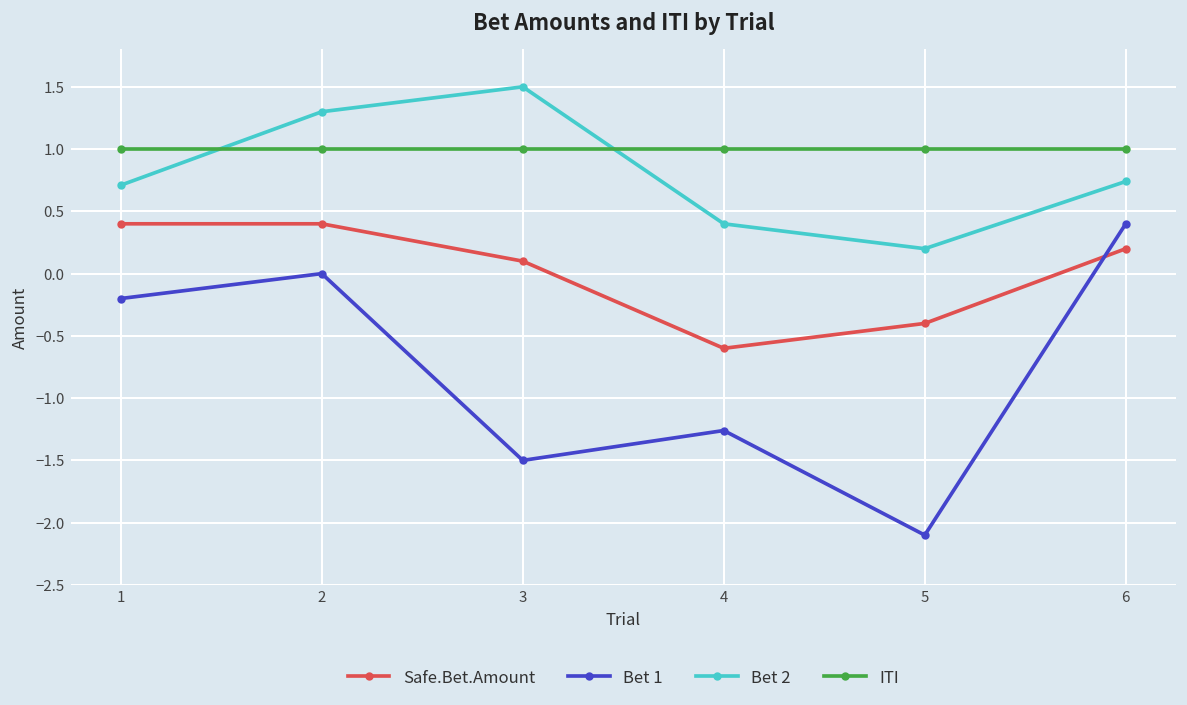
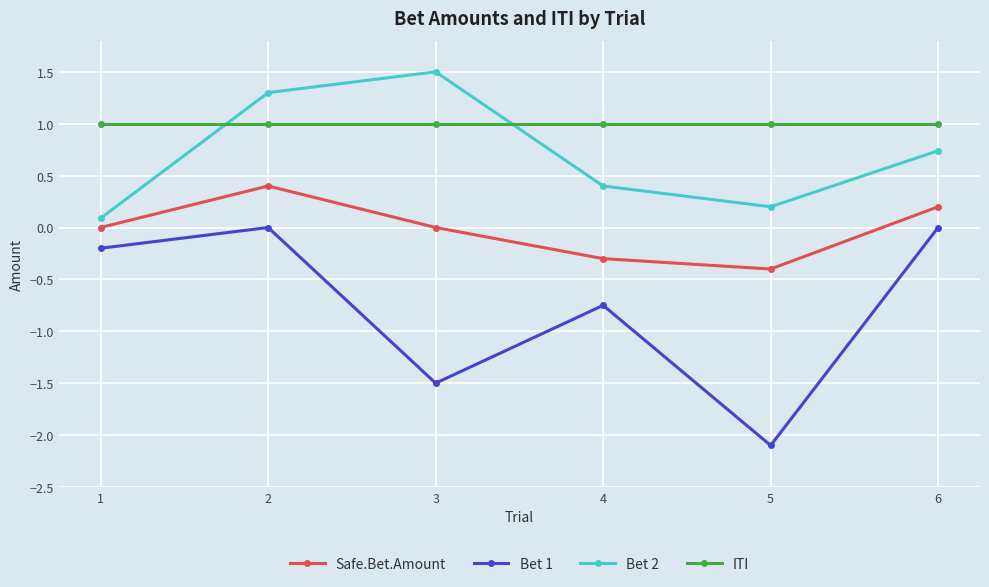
Safe.Bet.Amount, 1: 0.4 -> 0.0
Bet 2, 1: 0.71 -> 0.09
Safe.Bet.Amount, 3: 0.1 -> 0.0
Safe.Bet.Amount, 4: -0.6 -> -0.3
Bet 1, 4: -1.26 -> -0.75
Bet 1, 6: 0.4 -> 0.0
